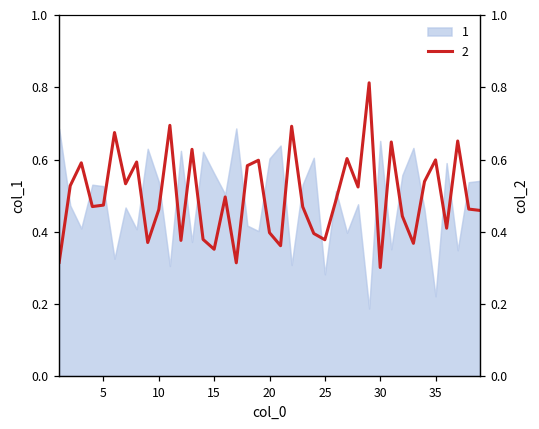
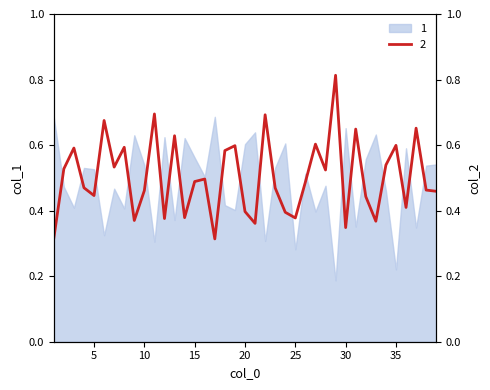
2, 5: 0.47 -> 0.45
2, 15: 0.35 -> 0.49
2, 30: 0.30 -> 0.35
